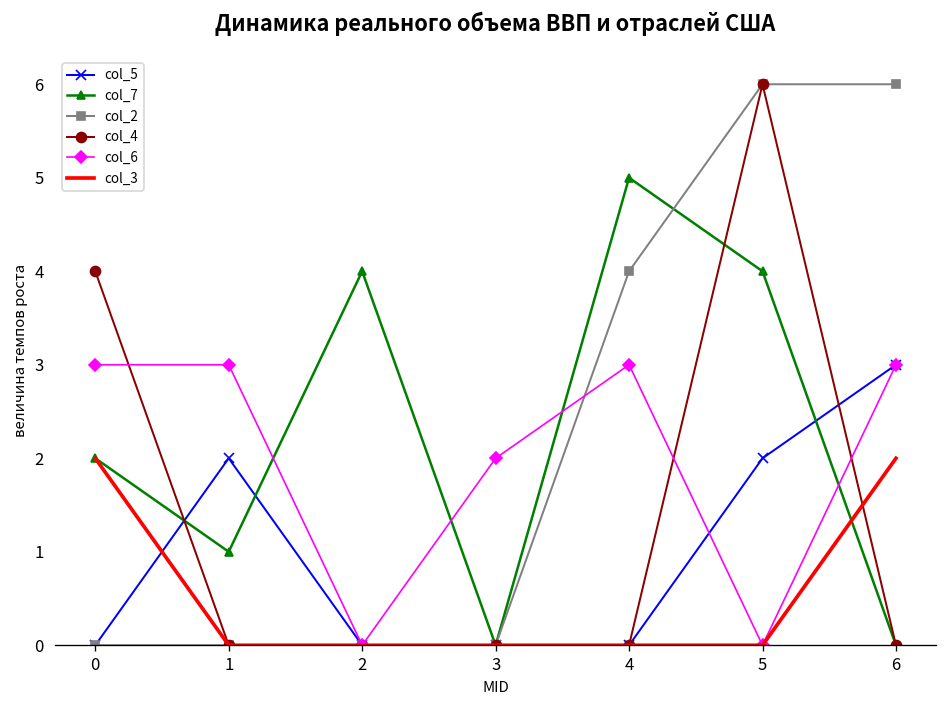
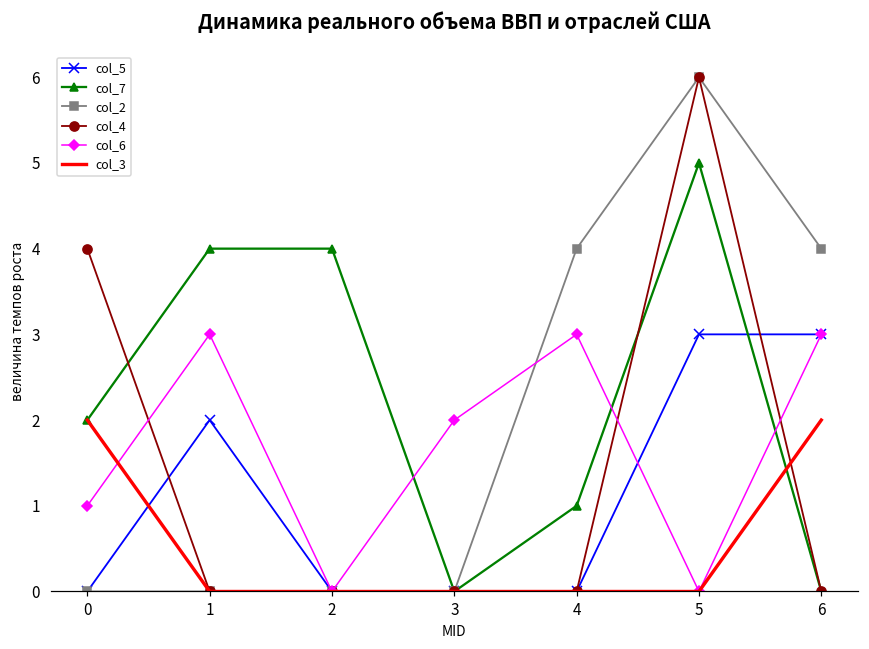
col_6, 0: 3 -> 1
col_7, 1: 1 -> 4
col_7, 4: 5 -> 1
col_5, 5: 2 -> 3
col_7, 5: 4 -> 5
col_2, 6: 6 -> 4
